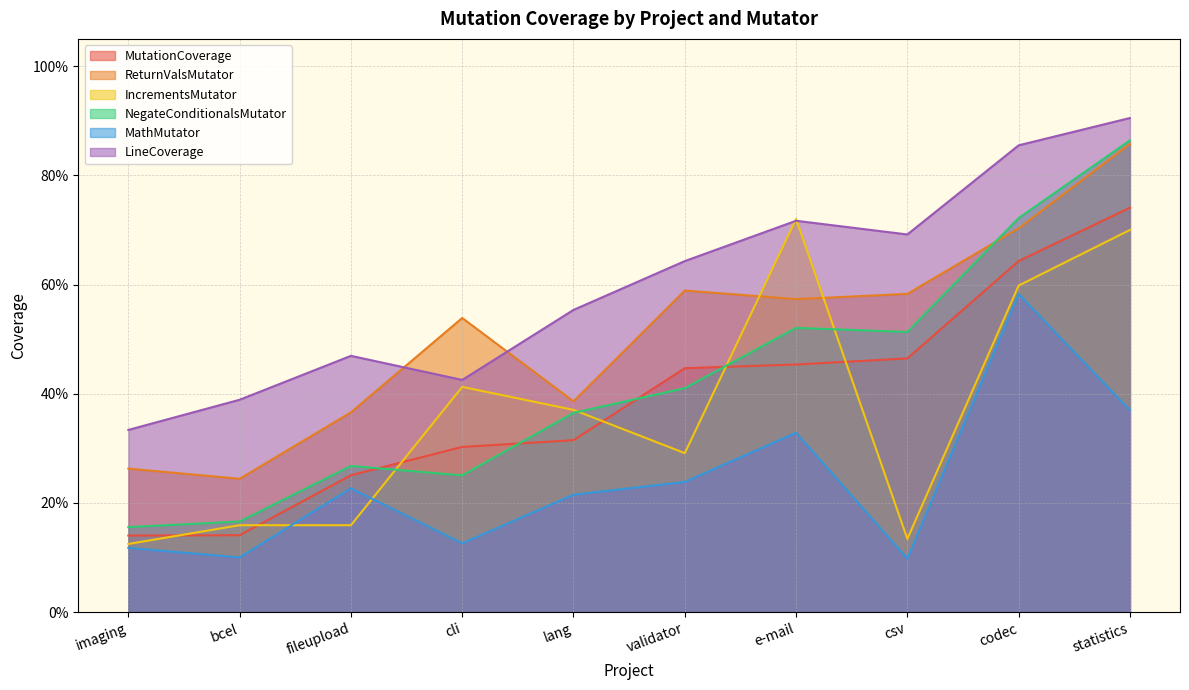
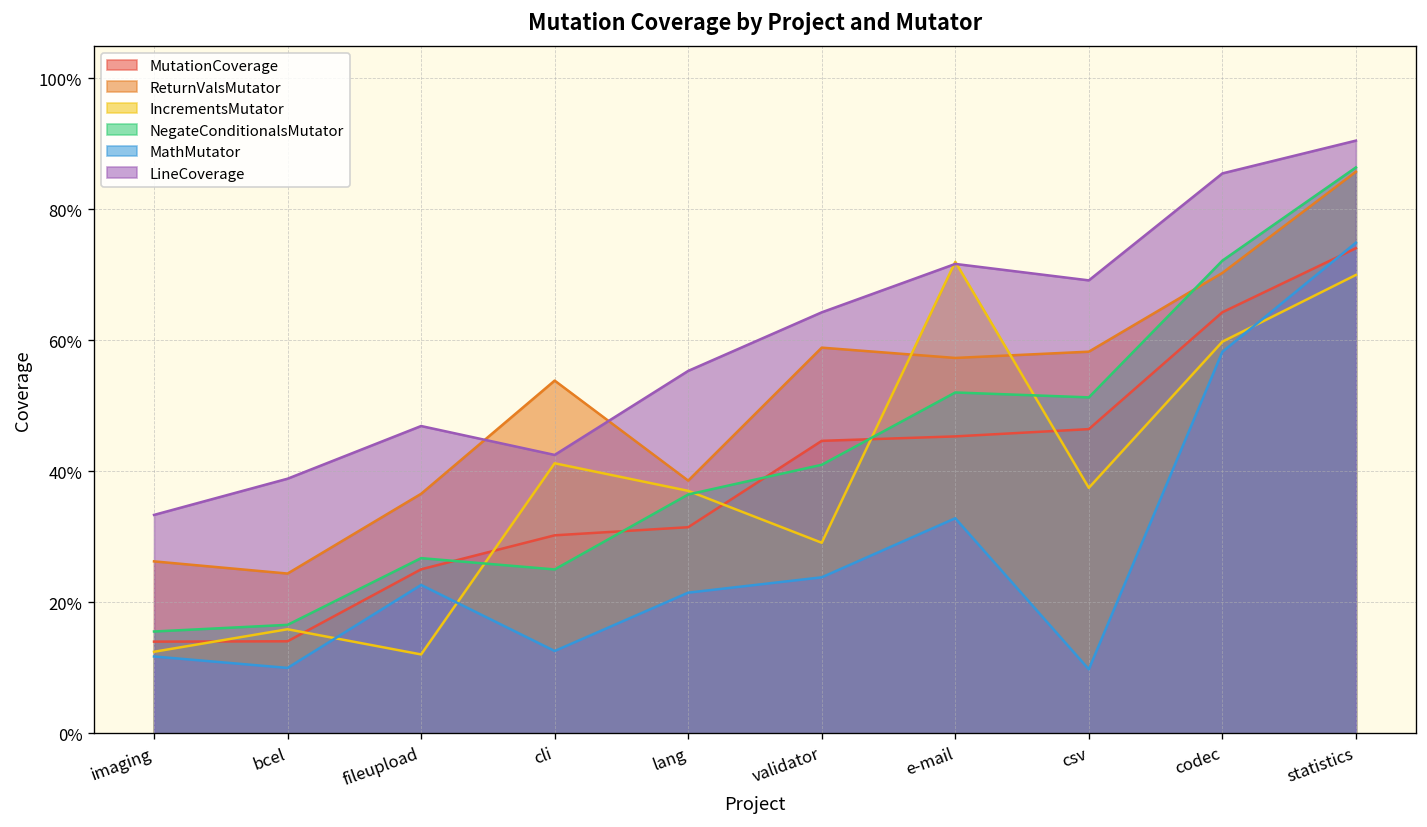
IncrementsMutator, fileupload: 16% -> 12%
IncrementsMutator, csv: 13% -> 38%
MathMutator, statistics: 37% -> 75%
